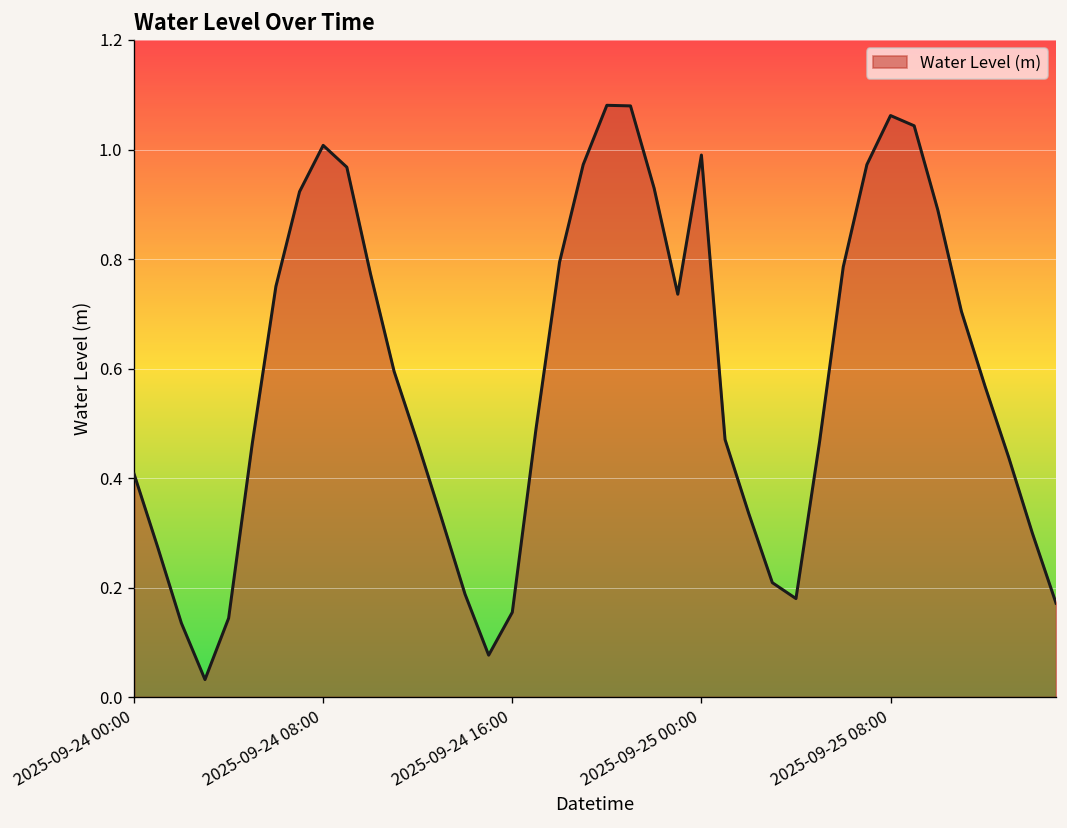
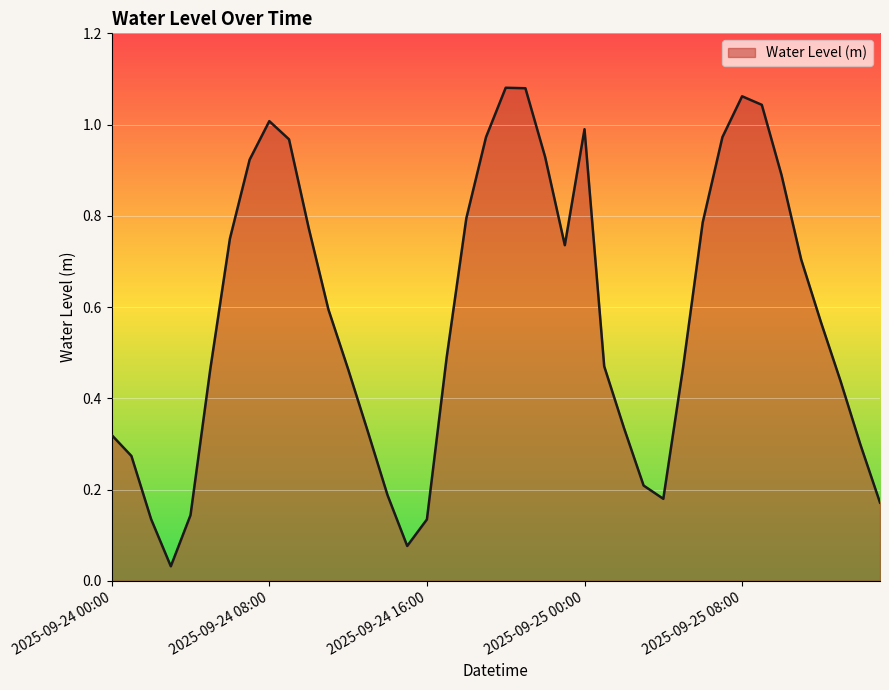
2025-09-24 00:00: 0.41 -> 0.32
2025-09-24 16:00: 0.15 -> 0.13
